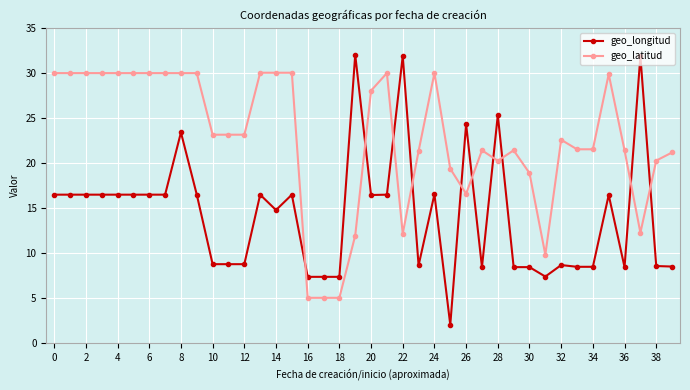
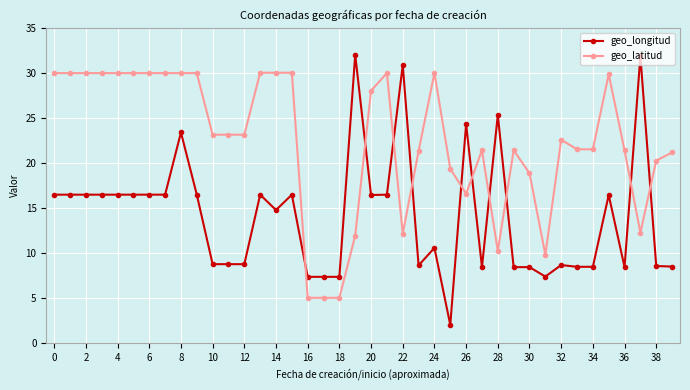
geo_longitud, 22: 32 -> 31
geo_longitud, 24: 17 -> 11
geo_latitud, 28: 20 -> 10
